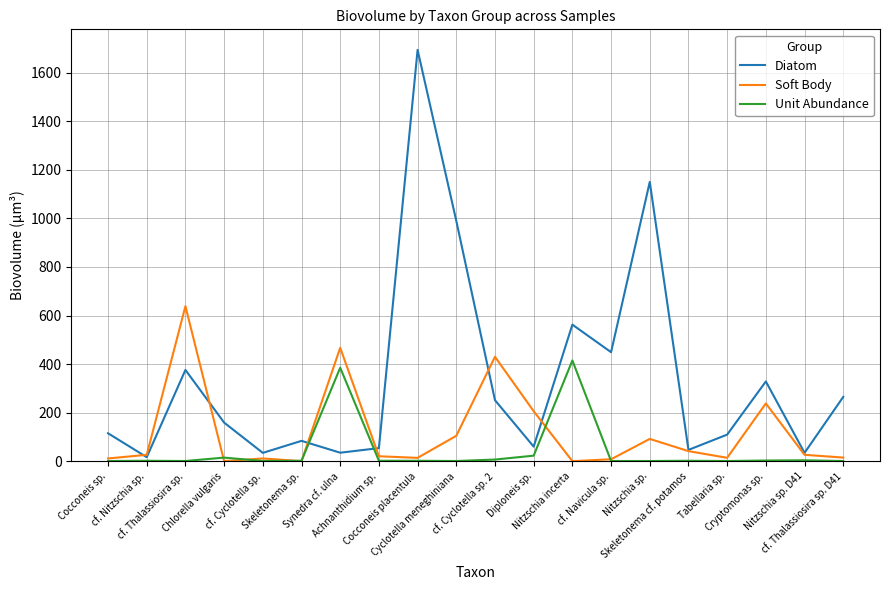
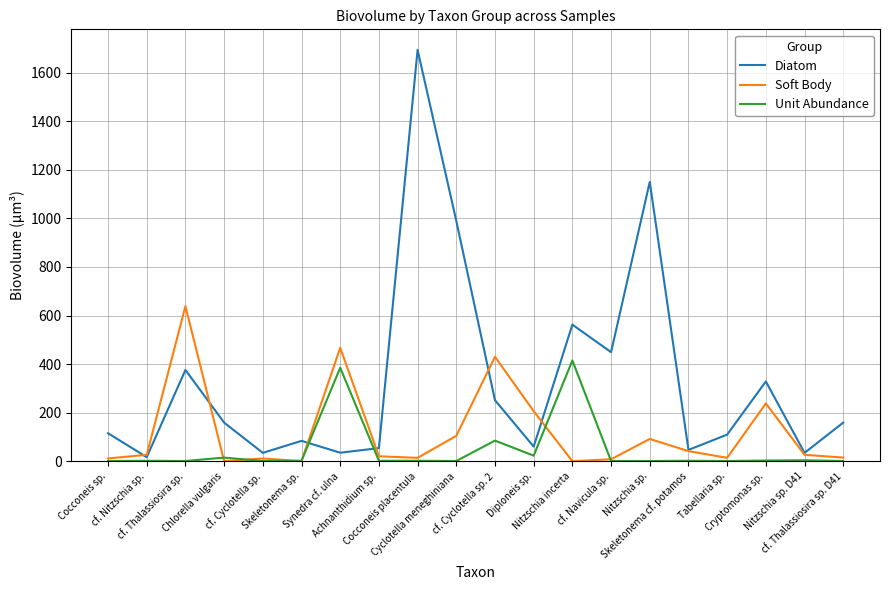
Unit Abundance, cf. Cyclotella sp. 2: 10 -> 90
Diatom, cf. Thalassiosira sp. D41: 260 -> 160
